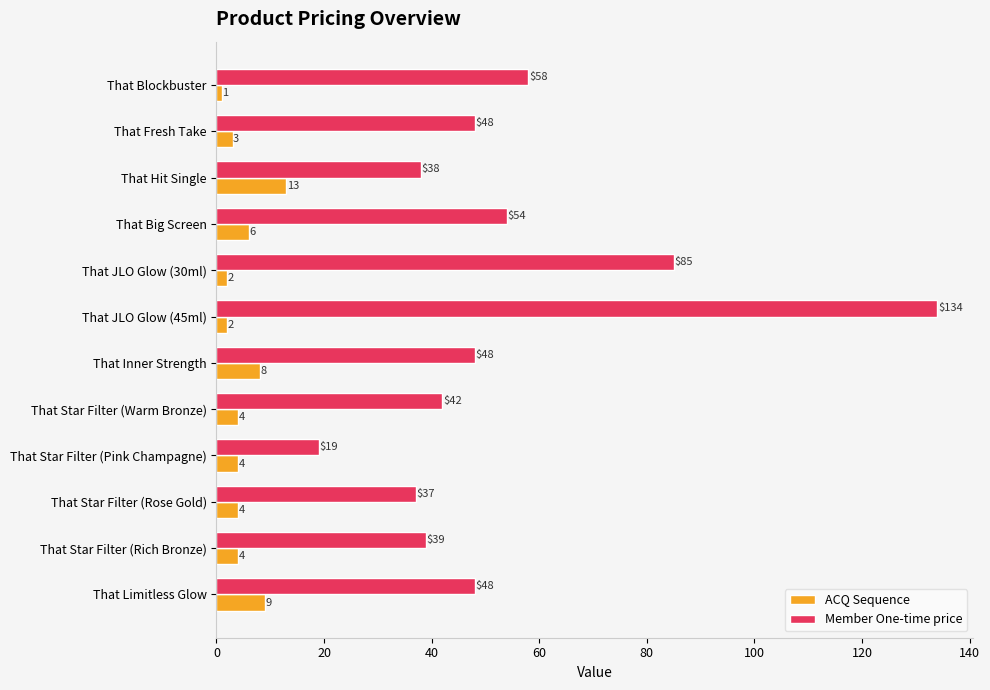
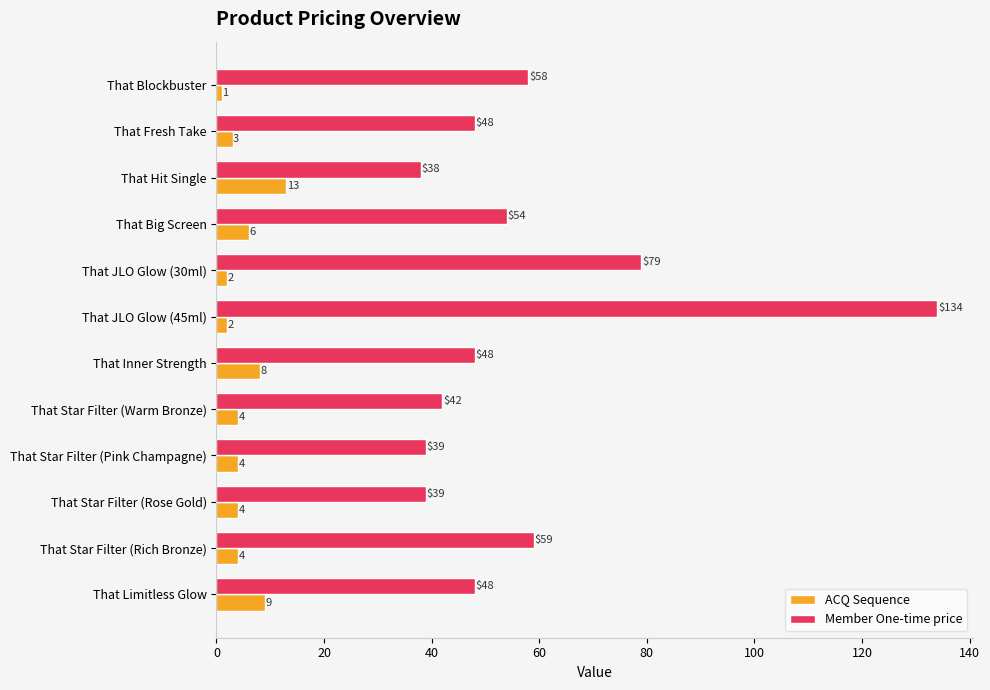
Member One-time price, That JLO Glow (30ml): $85 -> $79
Member One-time price, That Star Filter (Pink Champagne): $19 -> $39
Member One-time price, That Star Filter (Rose Gold): $37 -> $39
Member One-time price, That Star Filter (Rich Bronze): $39 -> $59
